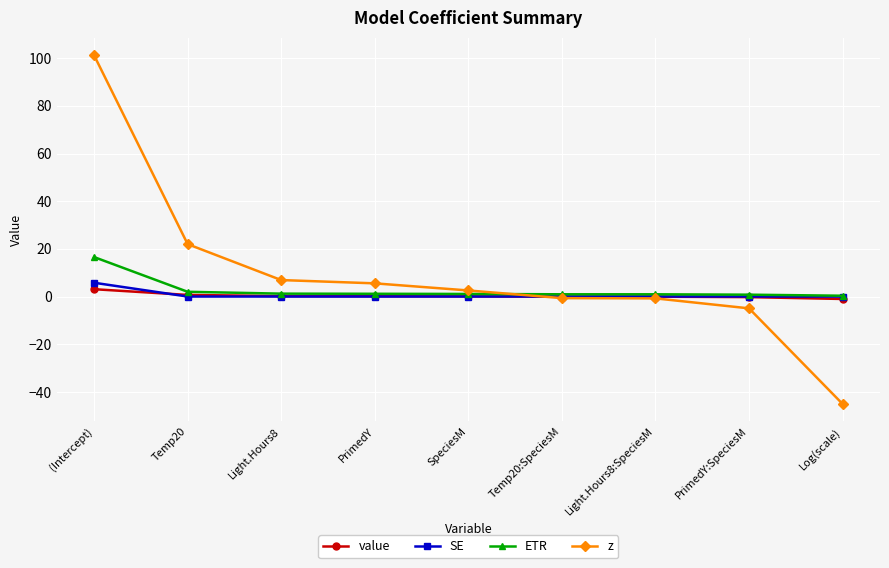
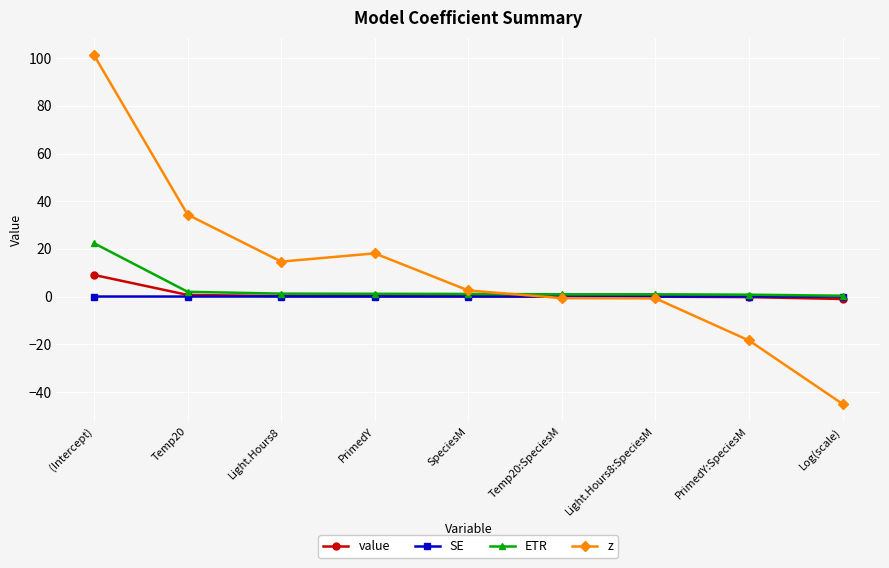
value, (Intercept): 3 -> 9
SE, (Intercept): 6 -> 0
ETR, (Intercept): 17 -> 22
z, Temp20: 22 -> 34
z, Light.Hours8: 7 -> 15
z, PrimedY: 6 -> 18
z, PrimedY:SpeciesM: -5 -> -18
